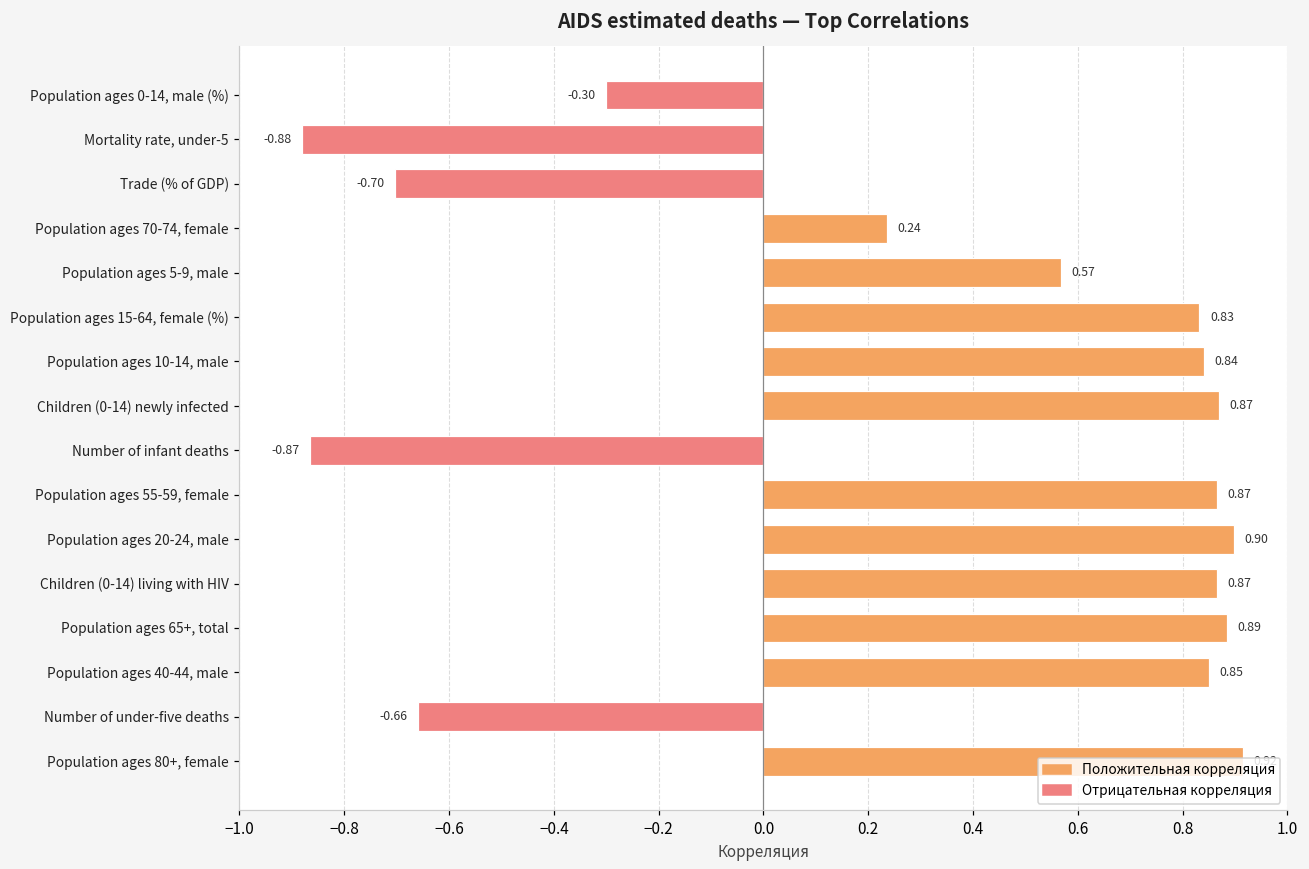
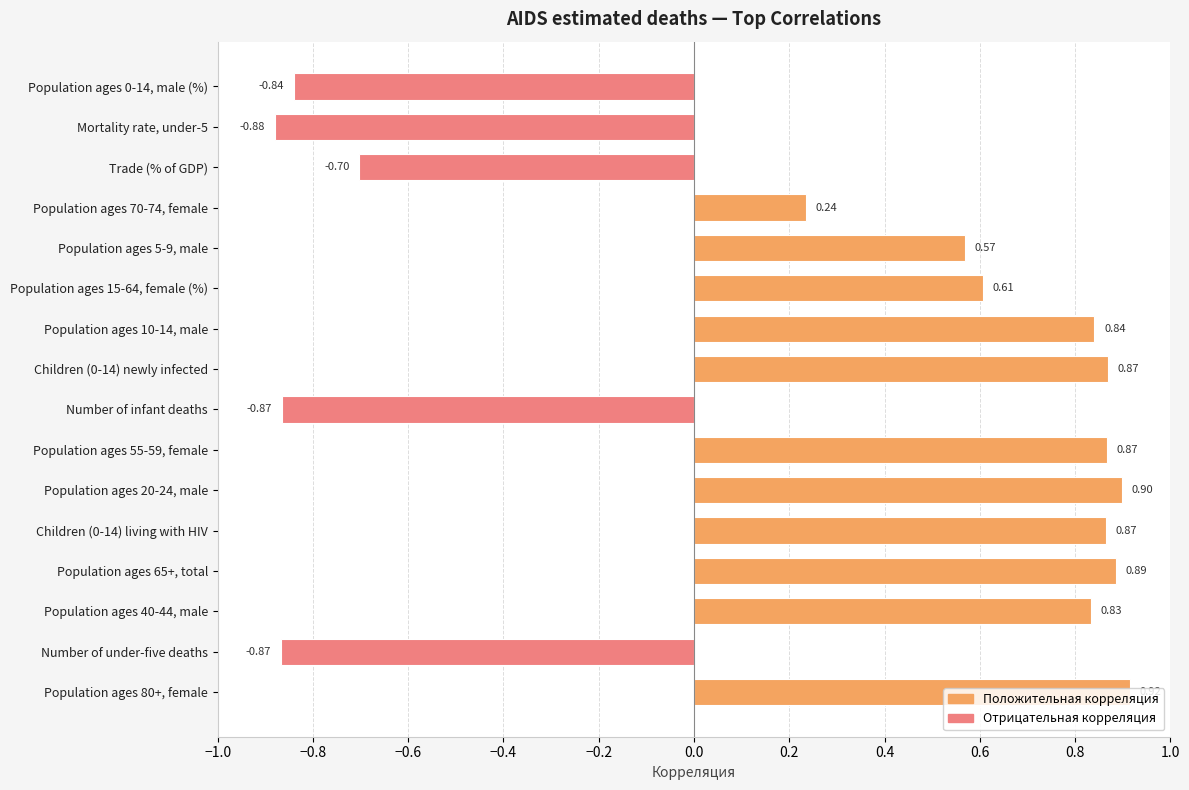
Population ages 0-14, male (%): -0.30 -> -0.84
Population ages 15-64, female (%): 0.83 -> 0.61
Population ages 40-44, male: 0.85 -> 0.83
Number of under-five deaths: -0.66 -> -0.87
